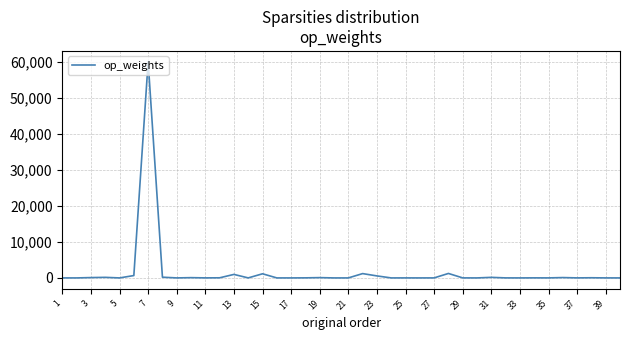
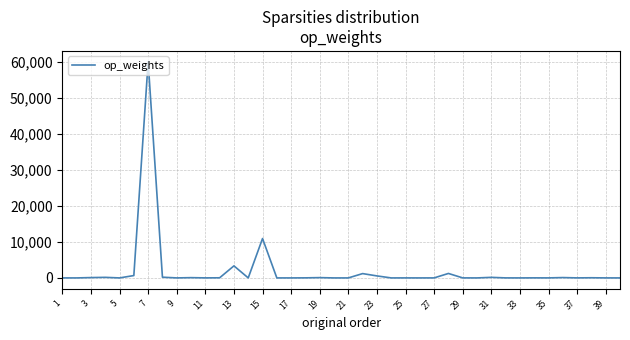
13: 1,000 -> 3,000
15: 1,000 -> 11,000
